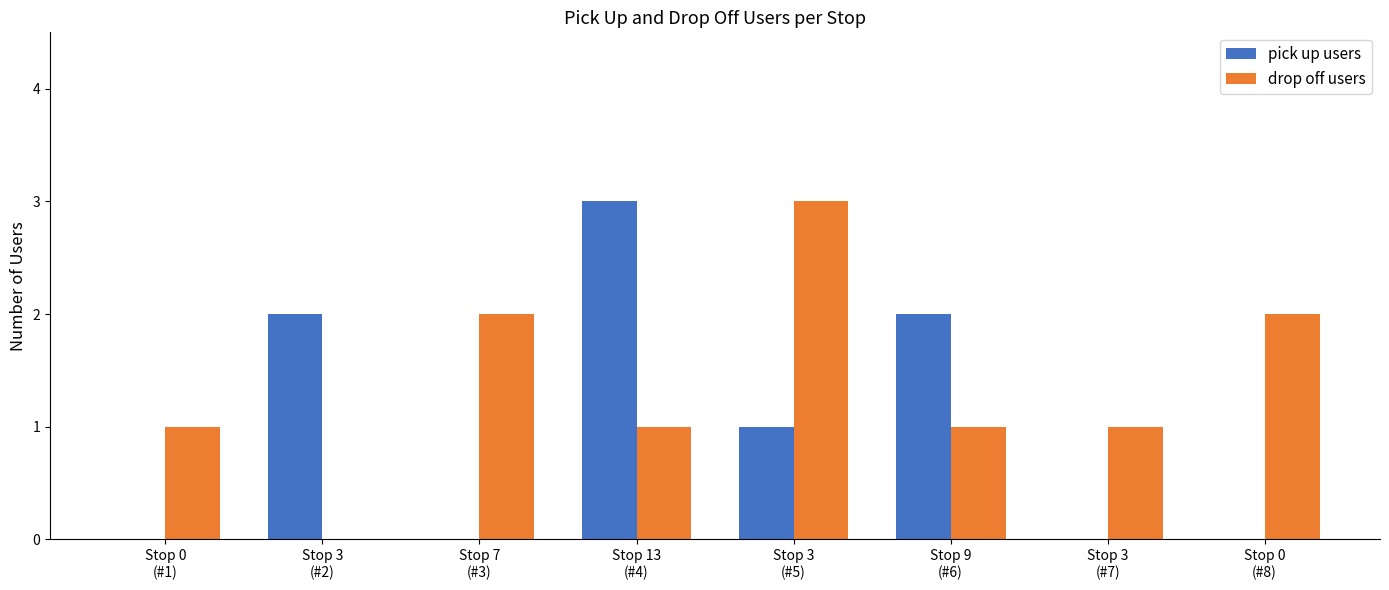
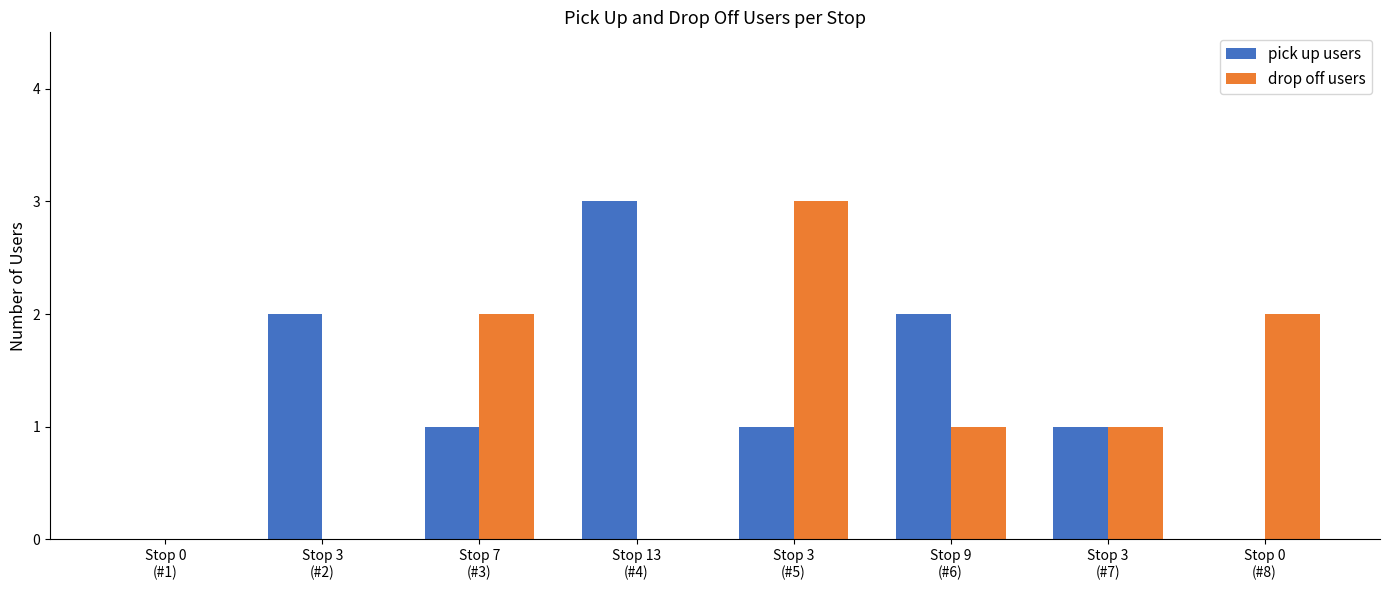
drop off users, Stop 0 (#1): 1 -> 0
pick up users, Stop 7 (#3): 0 -> 1
drop off users, Stop 13 (#4): 1 -> 0
pick up users, Stop 3 (#7): 0 -> 1
